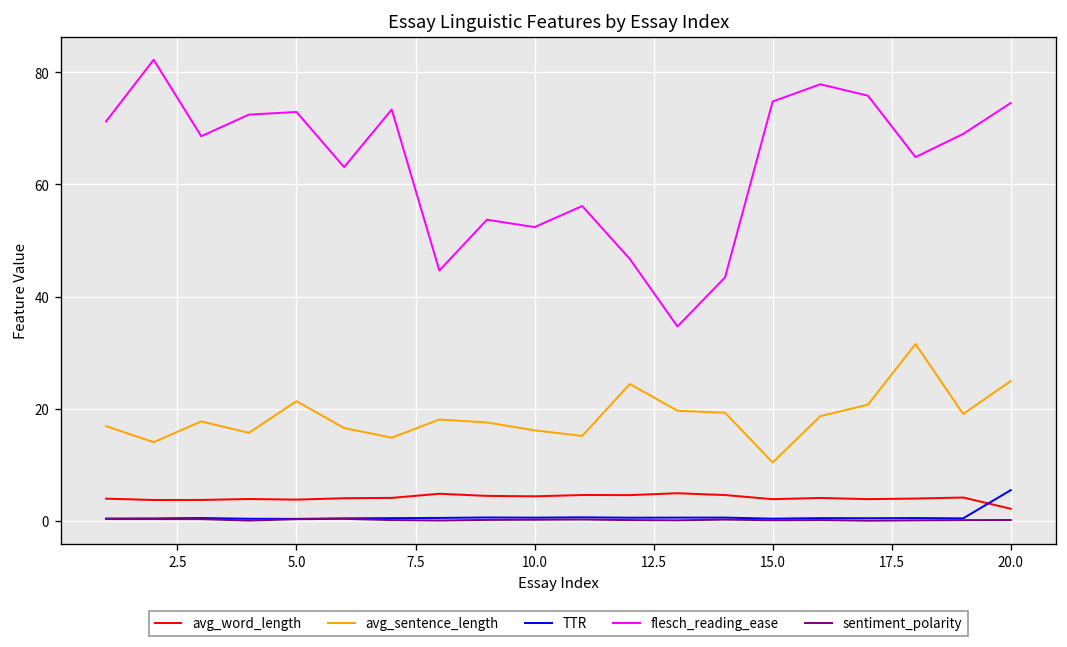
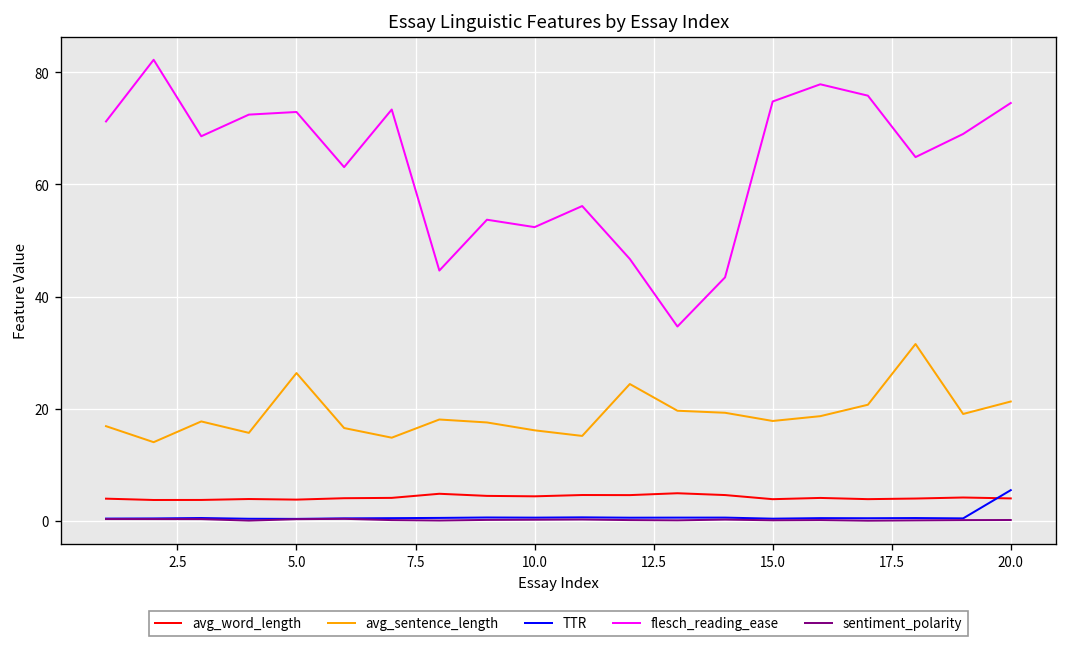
avg_sentence_length, 5.0: 21 -> 26
avg_sentence_length, 15.0: 10 -> 18
avg_word_length, 20.0: 2 -> 4
avg_sentence_length, 20.0: 25 -> 21
